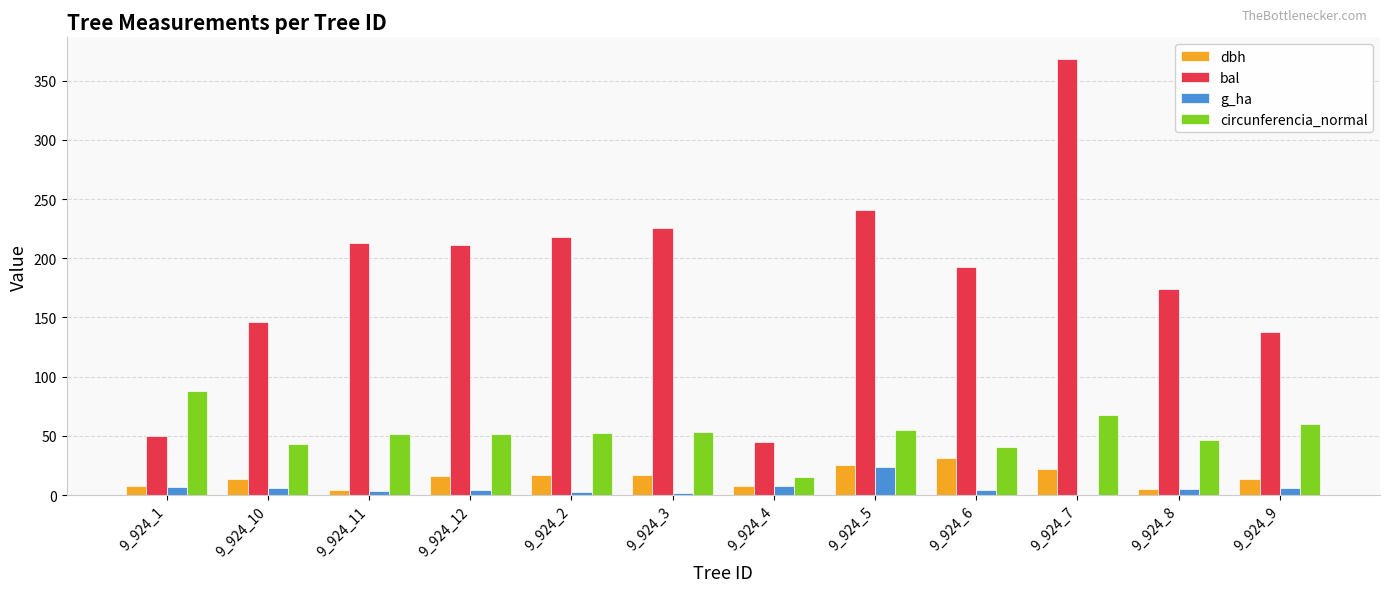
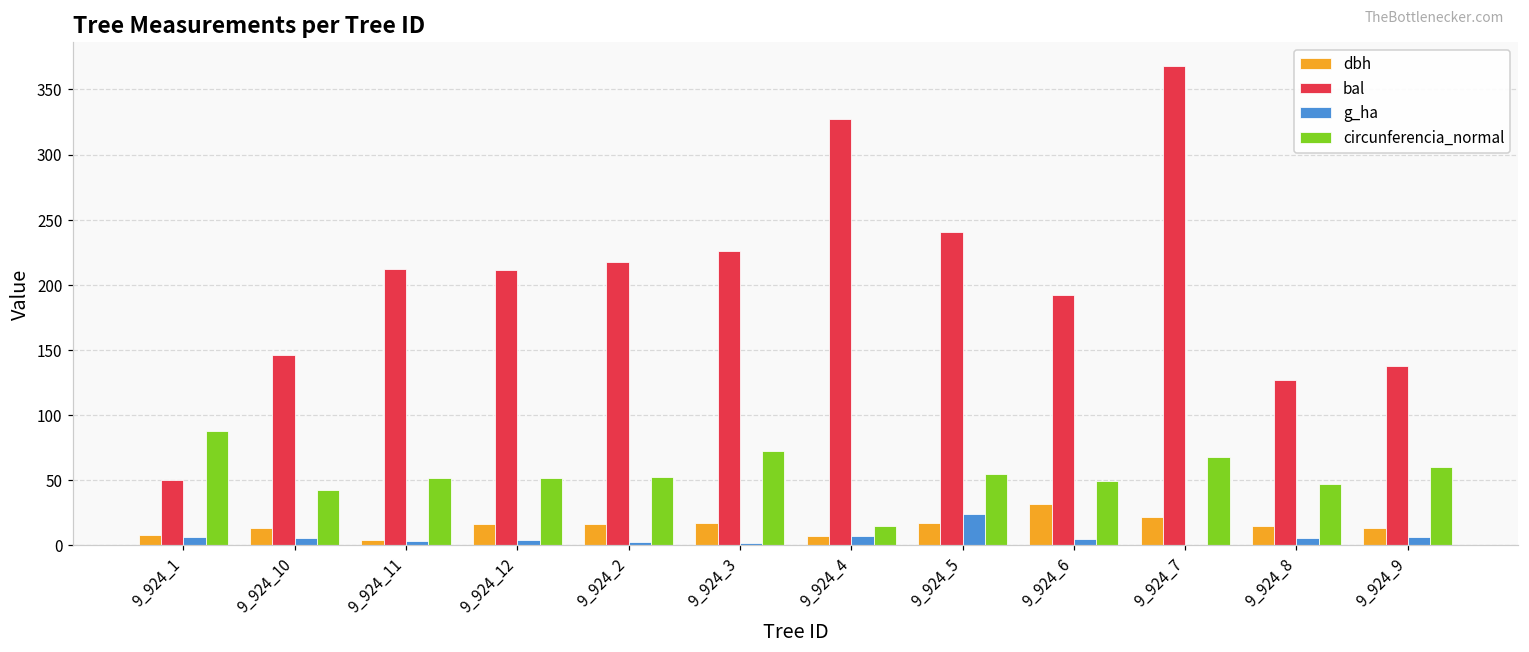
circunferencia_normal, 9_924_3: 53 -> 73
bal, 9_924_4: 45 -> 327
dbh, 9_924_5: 25 -> 18
circunferencia_normal, 9_924_6: 41 -> 49
dbh, 9_924_8: 5 -> 15
bal, 9_924_8: 174 -> 127
